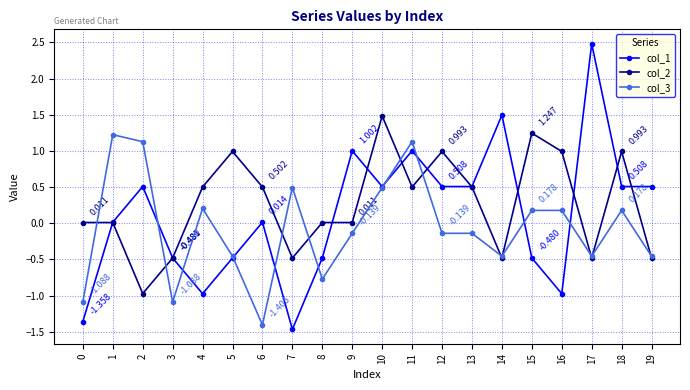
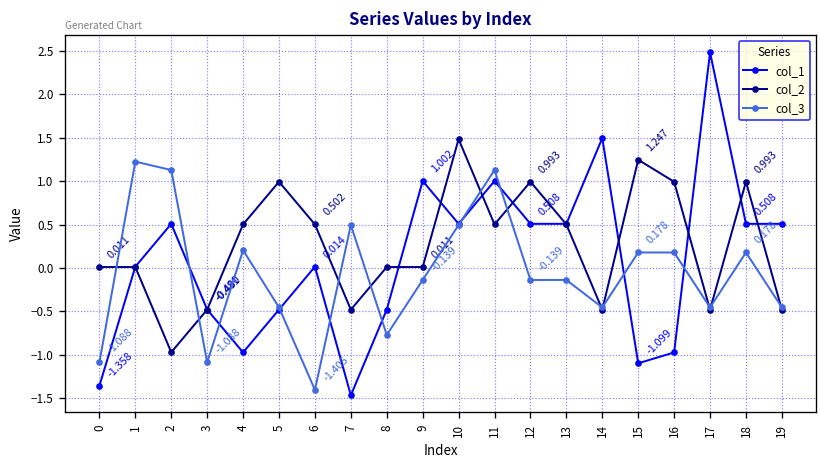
col_1, 15: -0.480 -> -1.099
